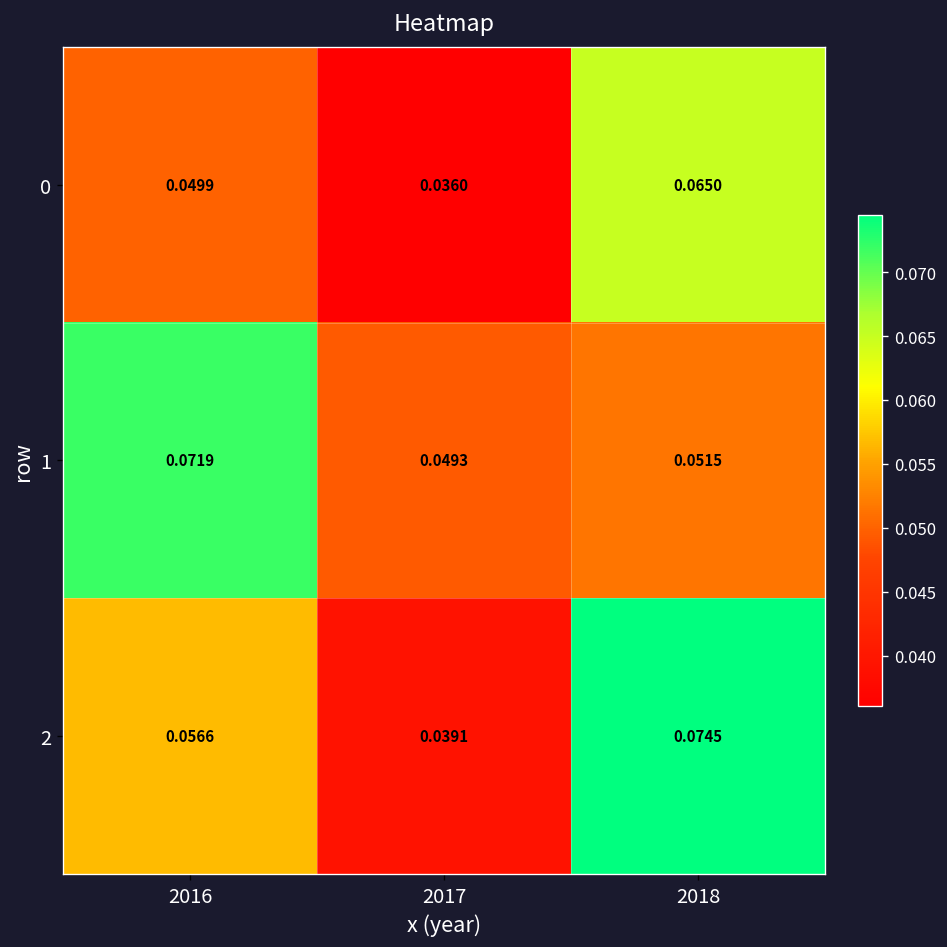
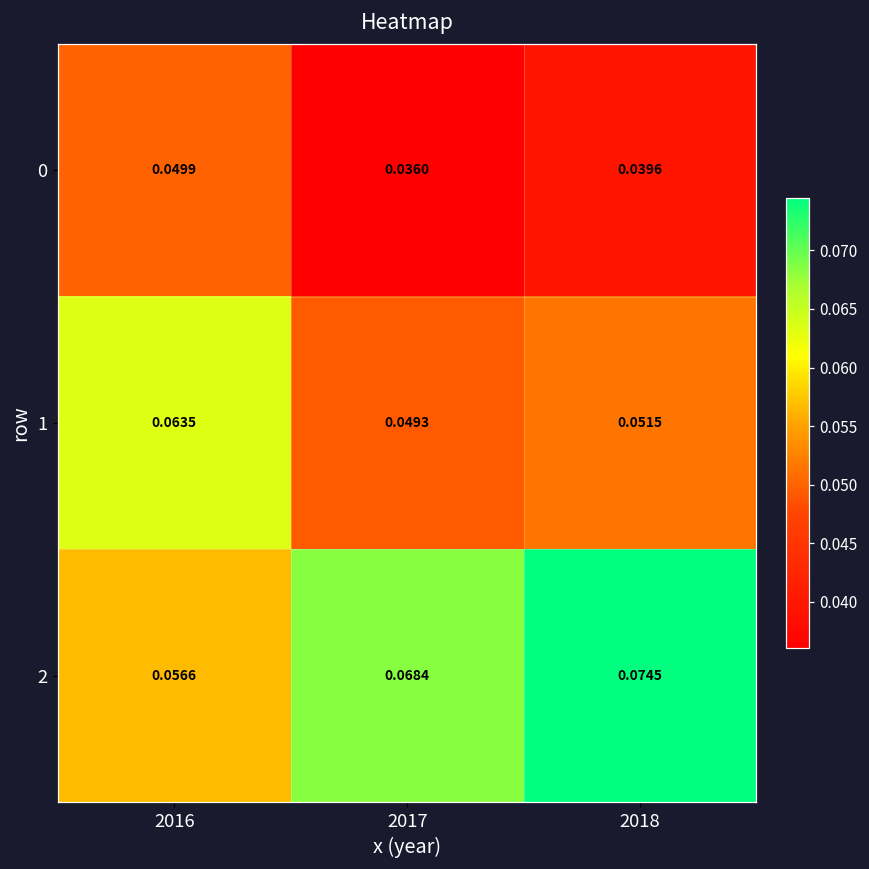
0, 2018: 0.0650 -> 0.0396
1, 2016: 0.0719 -> 0.0635
2, 2017: 0.0391 -> 0.0684
